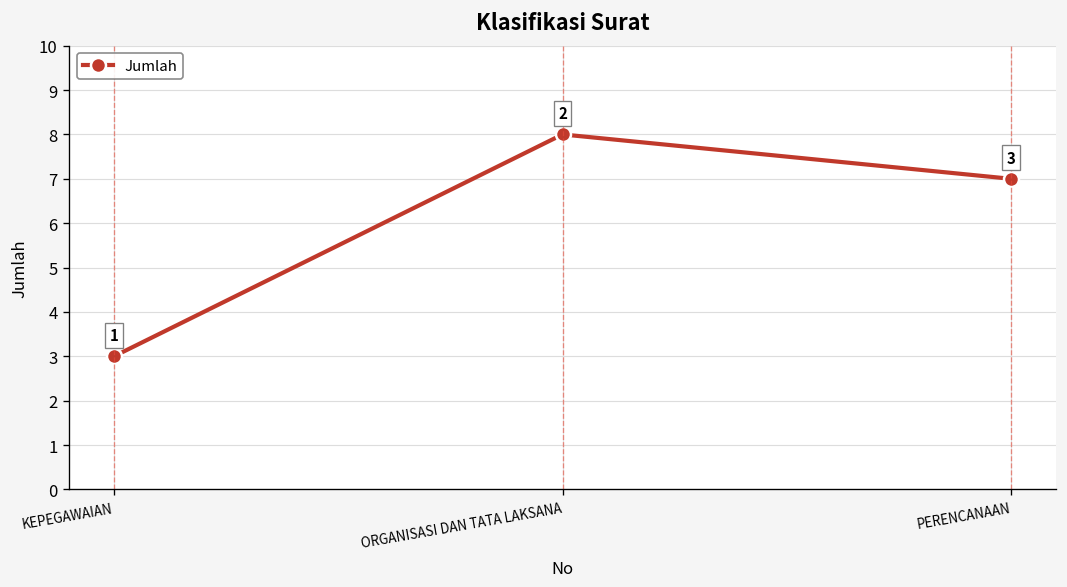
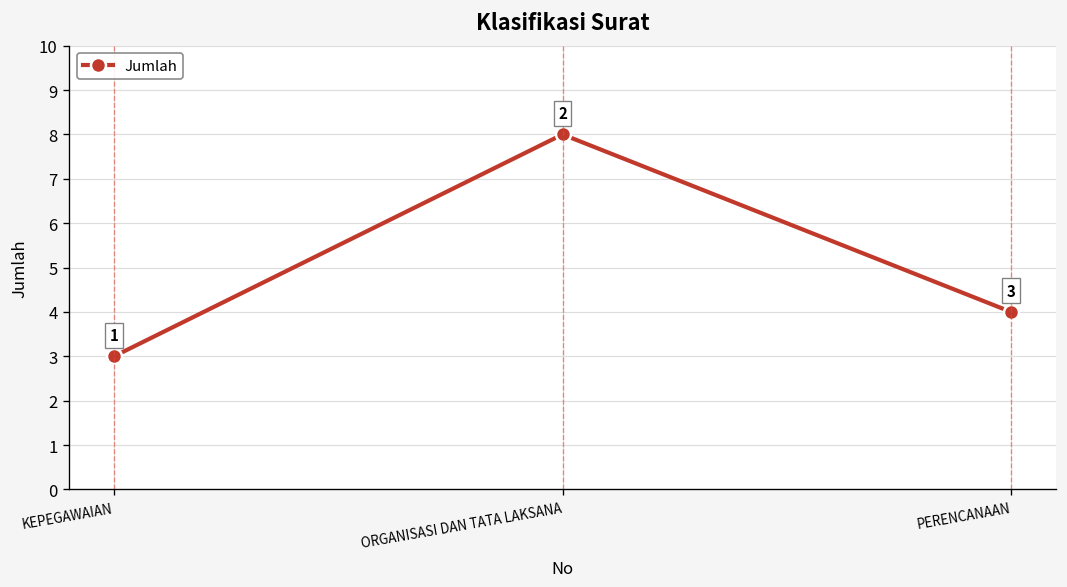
PERENCANAAN: 7 -> 4
